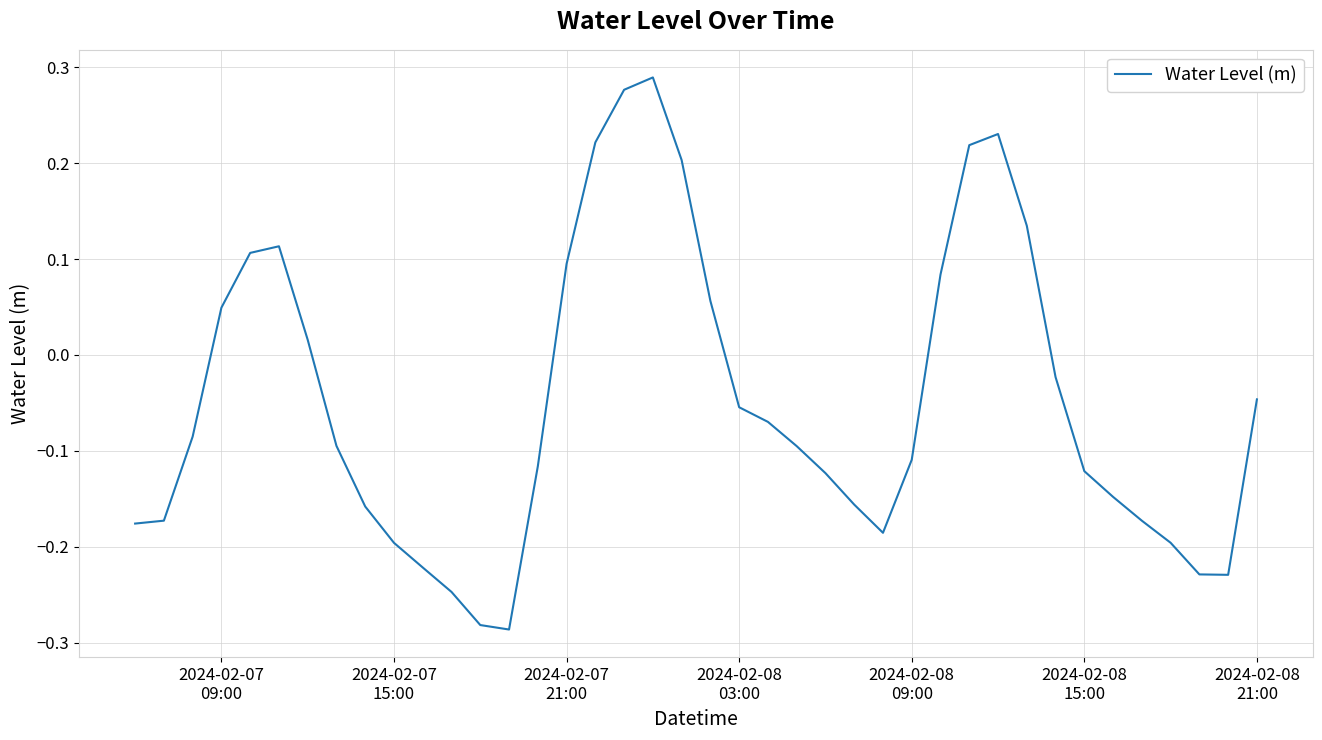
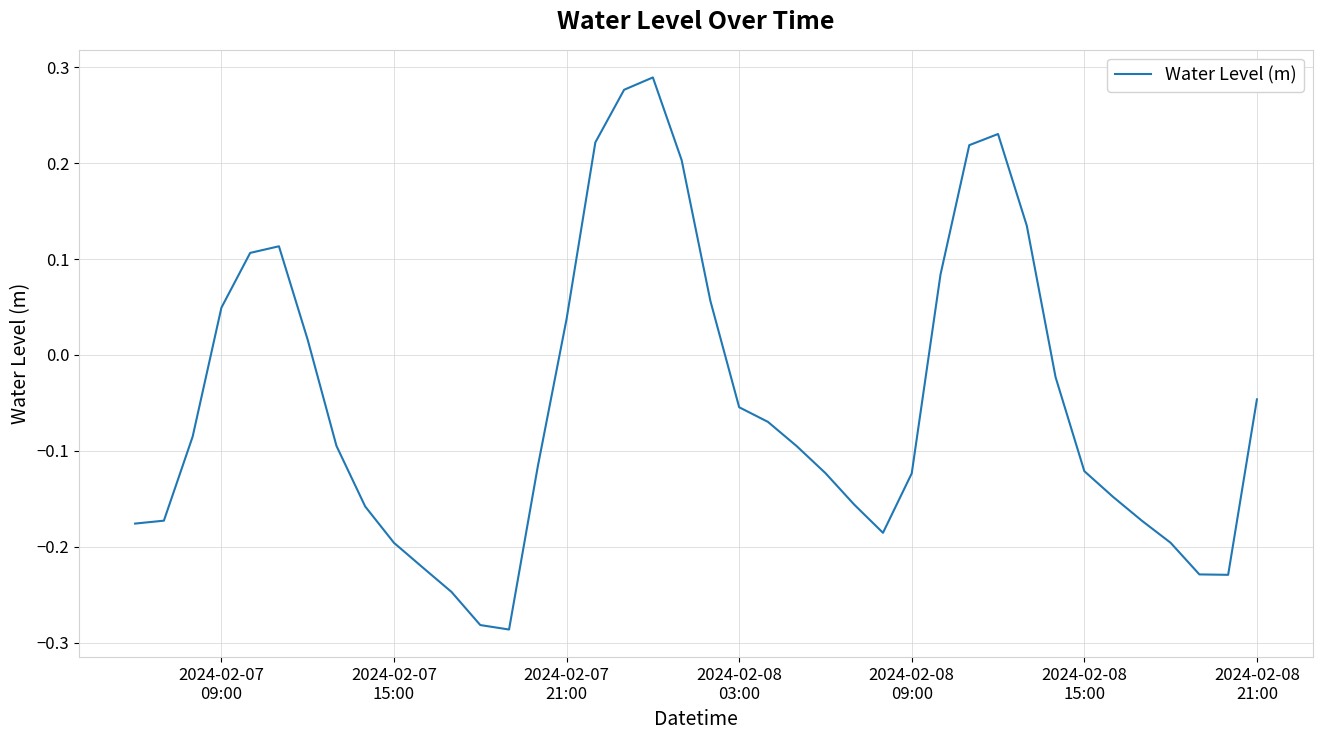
2024-02-07 21:00: 0.09 -> 0.04
2024-02-08 09:00: -0.11 -> -0.12
